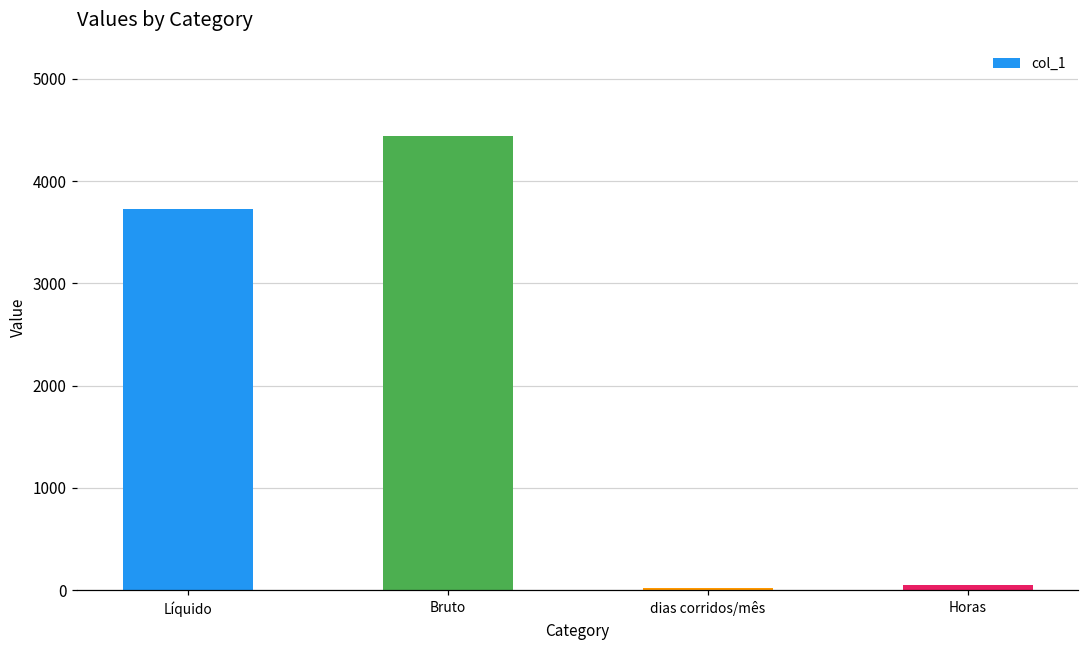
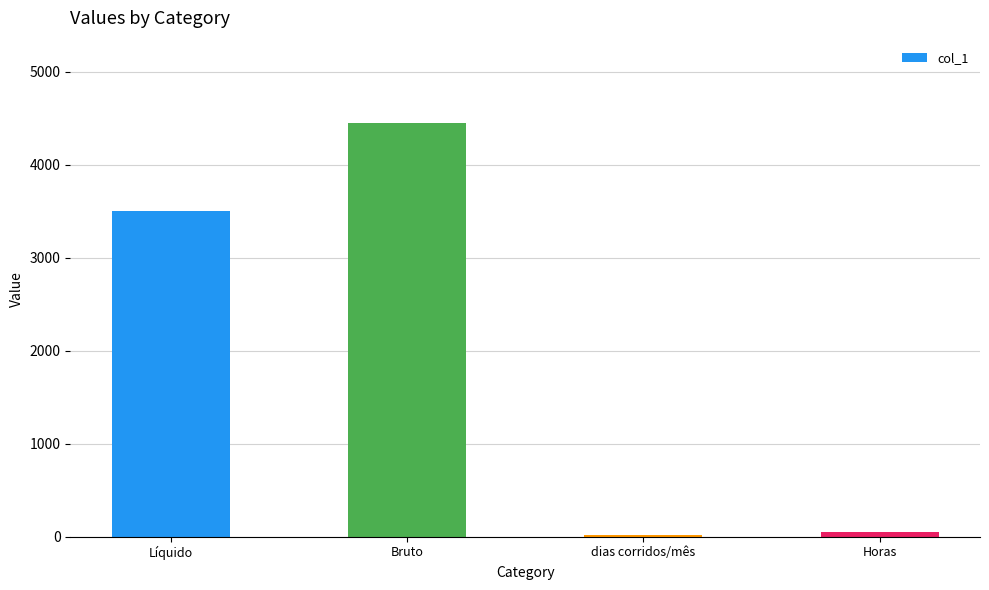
Líquido: 3700 -> 3500
